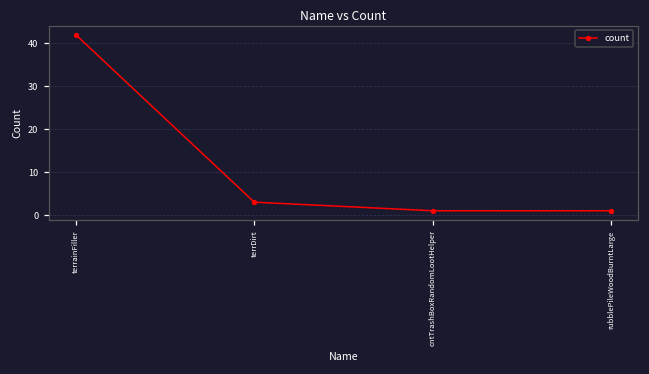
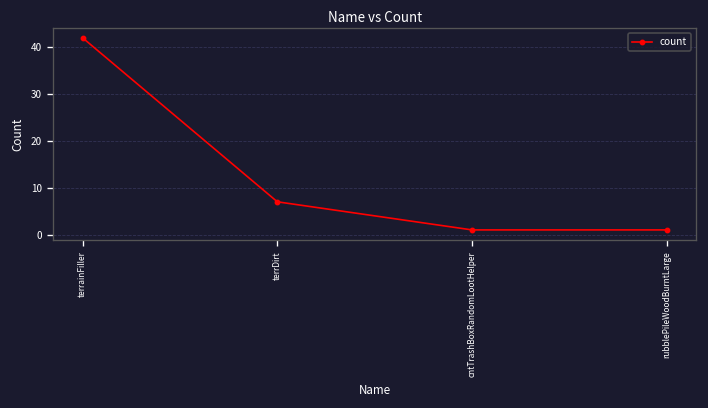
terrDirt: 3 -> 7
